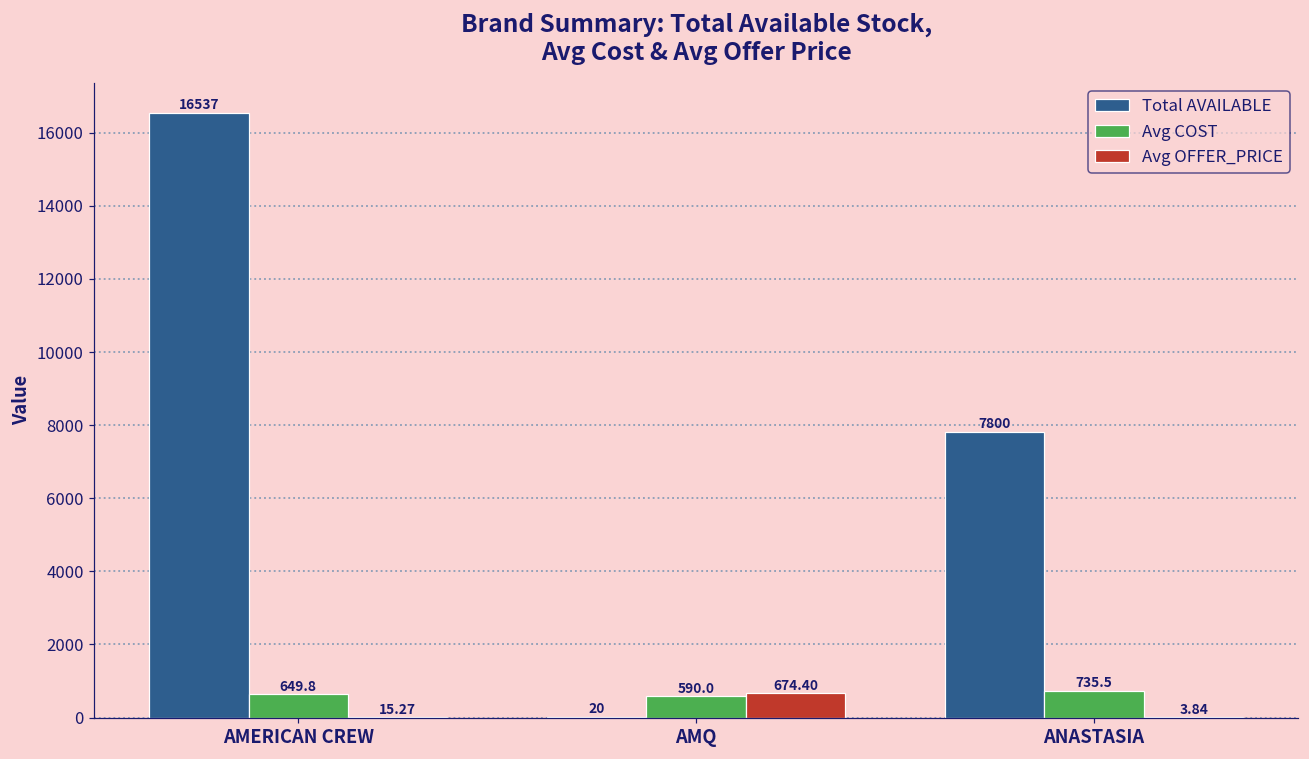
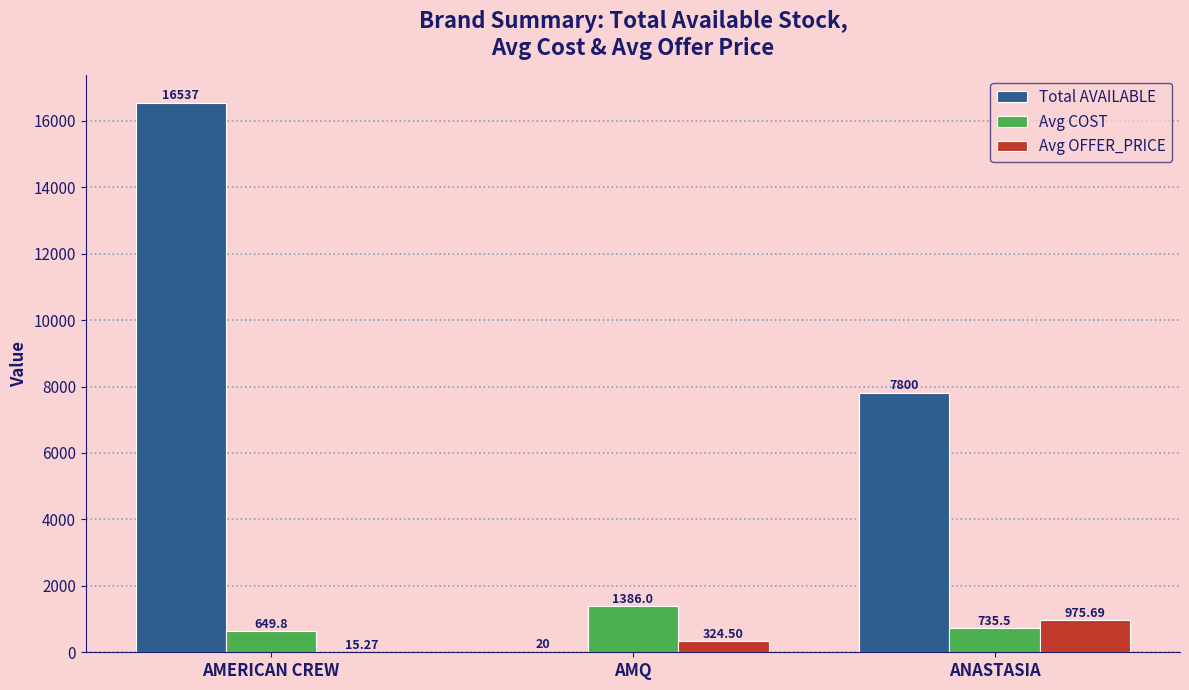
Avg COST, AMQ: 590.0 -> 1386.0
Avg OFFER_PRICE, AMQ: 674.40 -> 324.50
Avg OFFER_PRICE, ANASTASIA: 3.84 -> 975.69
